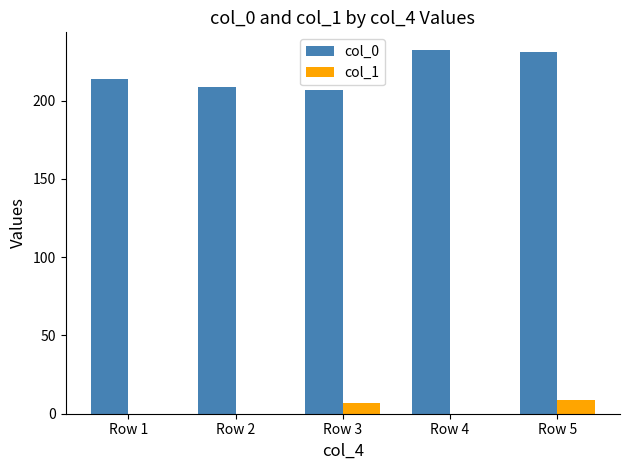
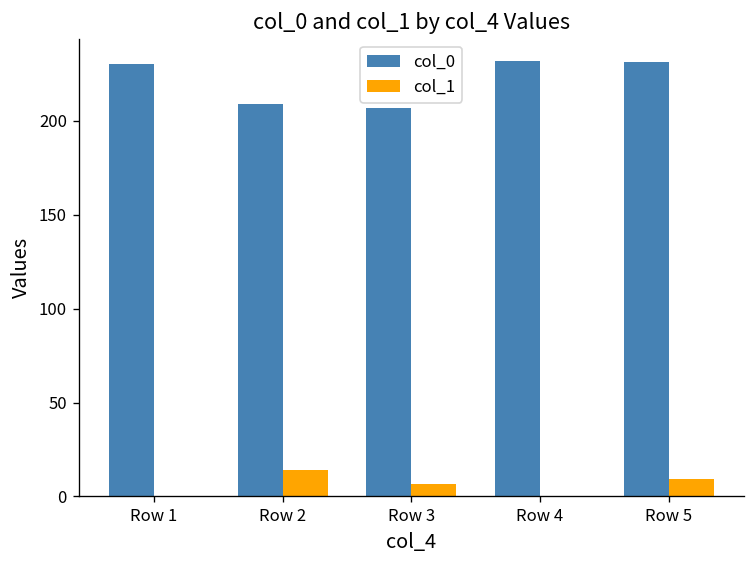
col_0, Row 1: 214 -> 230
col_1, Row 2: 0 -> 14
